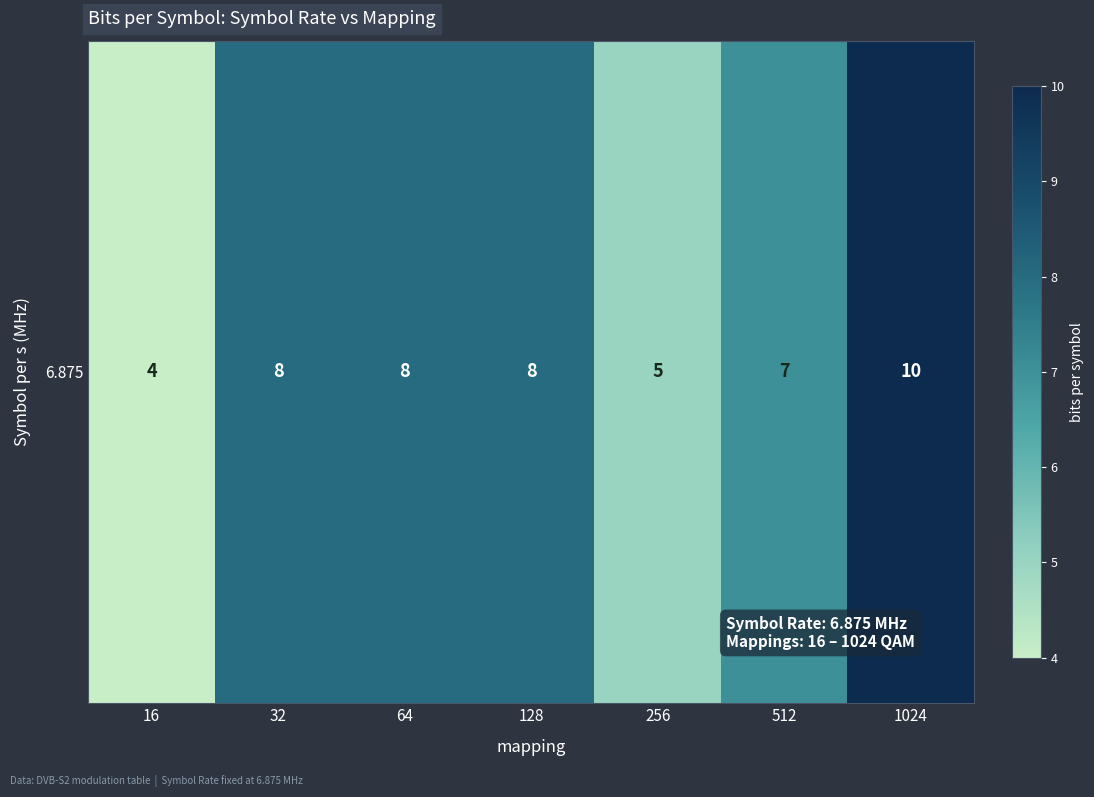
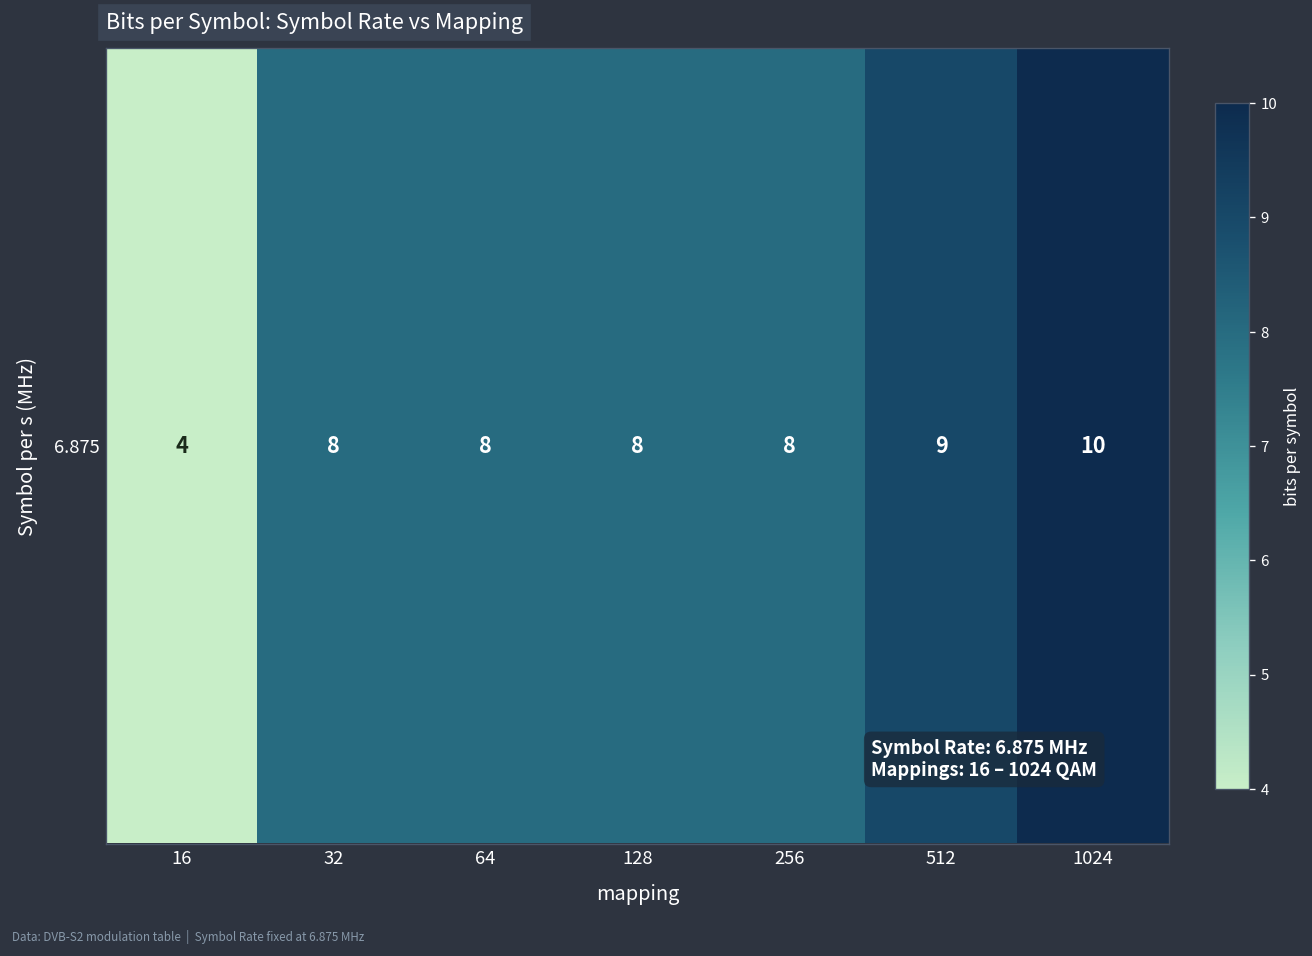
6.875, 256: 5 -> 8
6.875, 512: 7 -> 9
